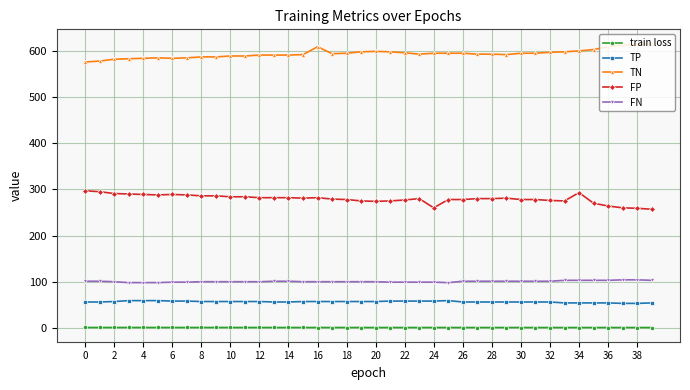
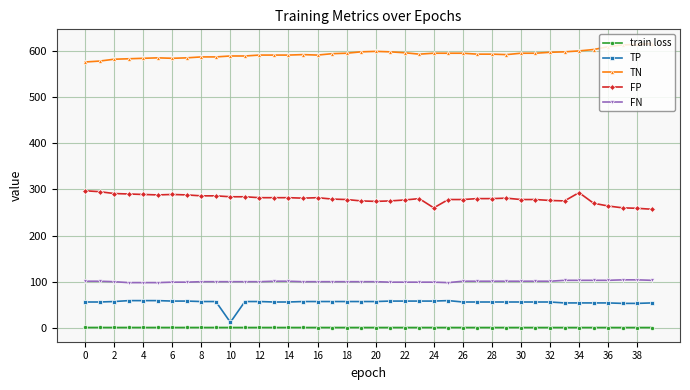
TP, 10: 60 -> 10
TN, 16: 610 -> 590
